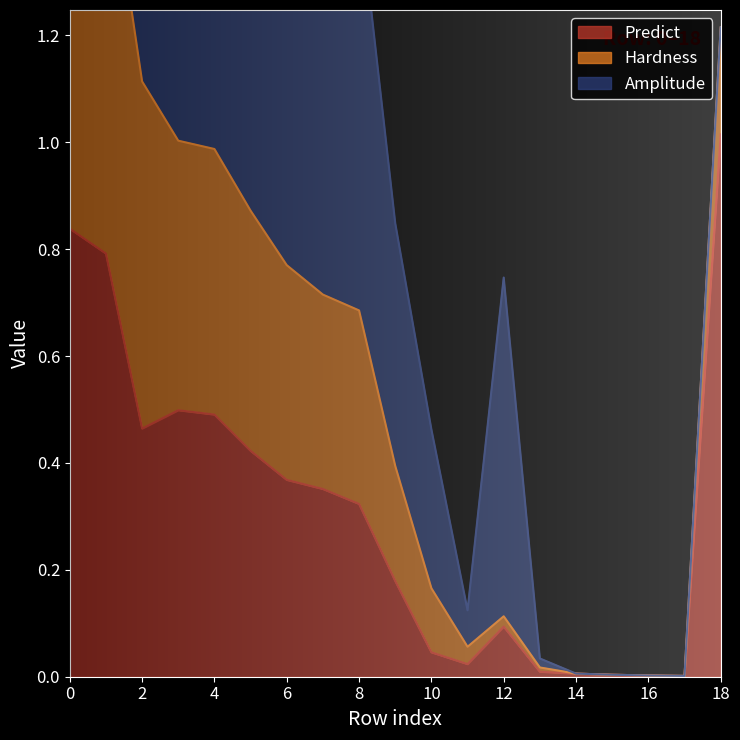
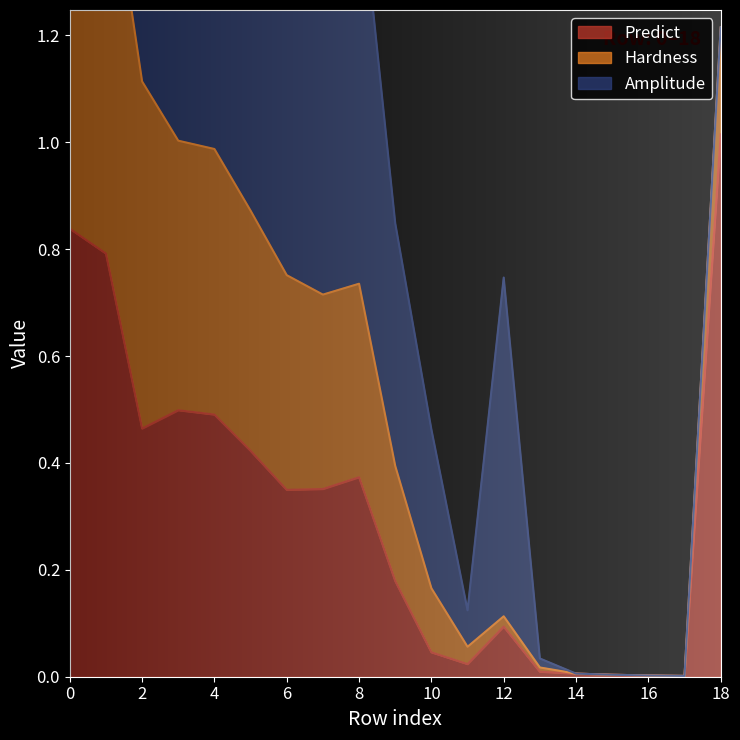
Predict, 6: 0.37 -> 0.35
Predict, 8: 0.32 -> 0.37
